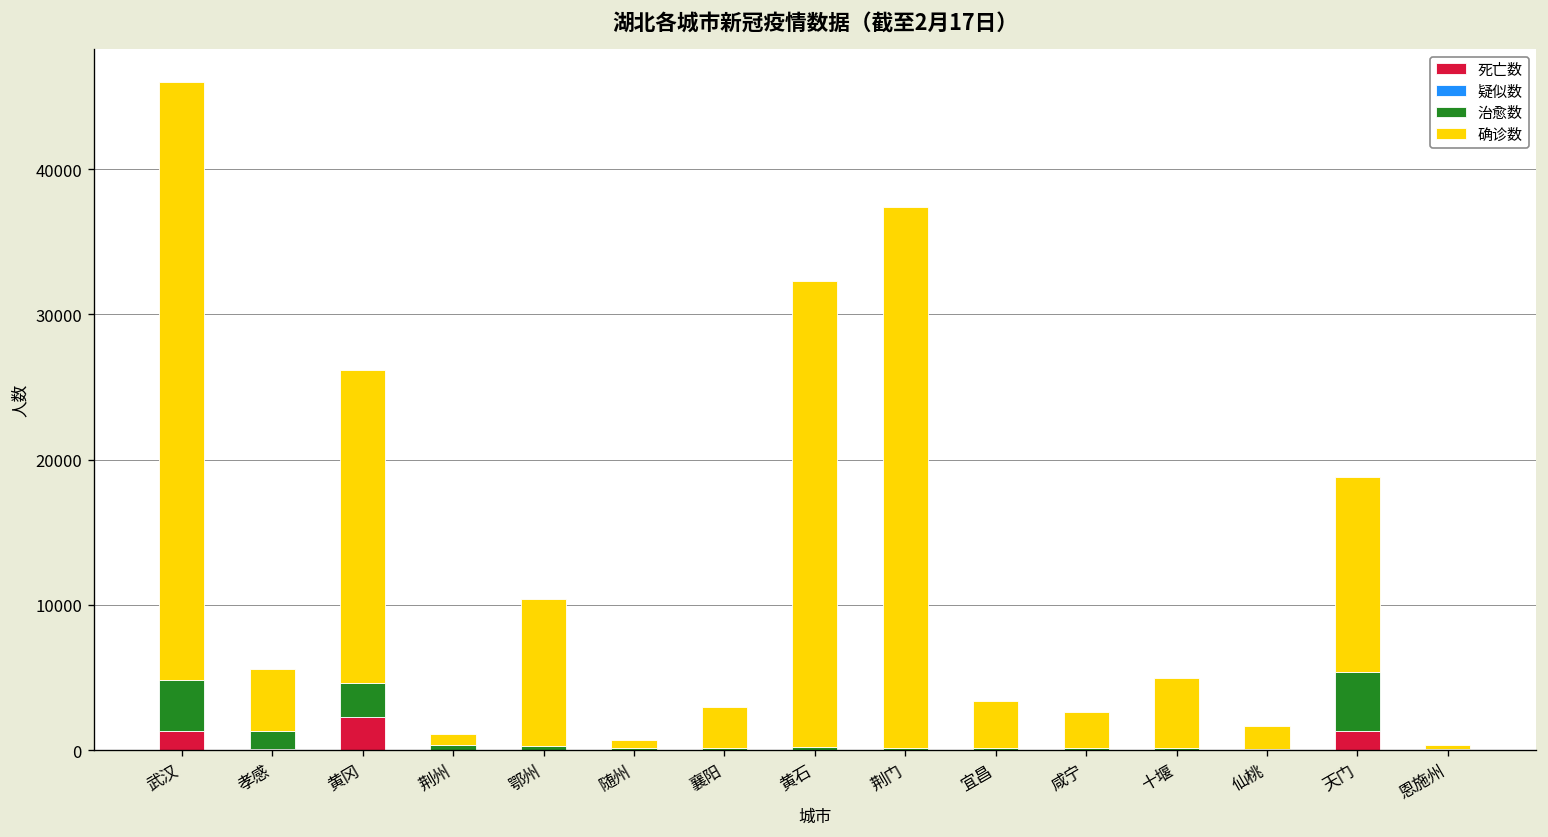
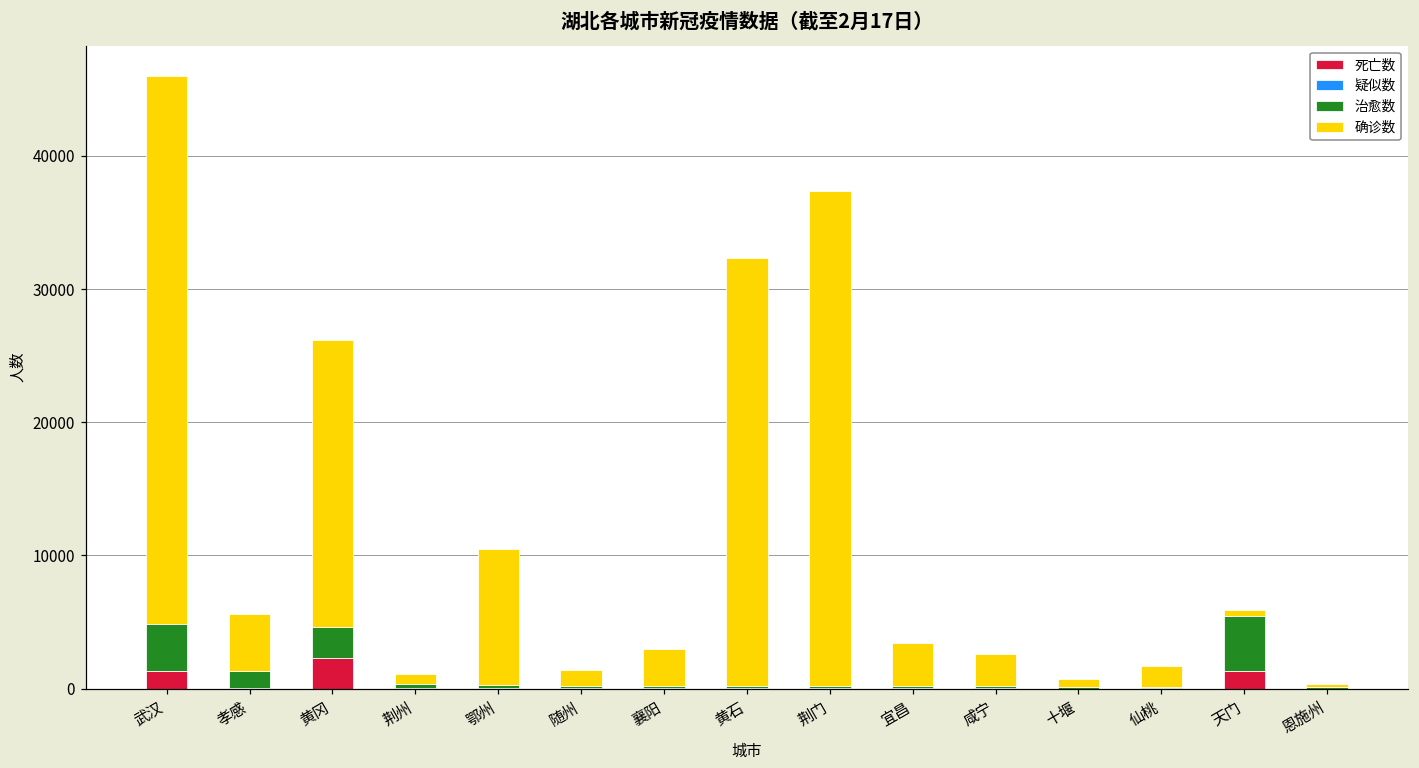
确诊数, 随州: 500 -> 1300
确诊数, 十堰: 4800 -> 600
确诊数, 天门: 13400 -> 500
